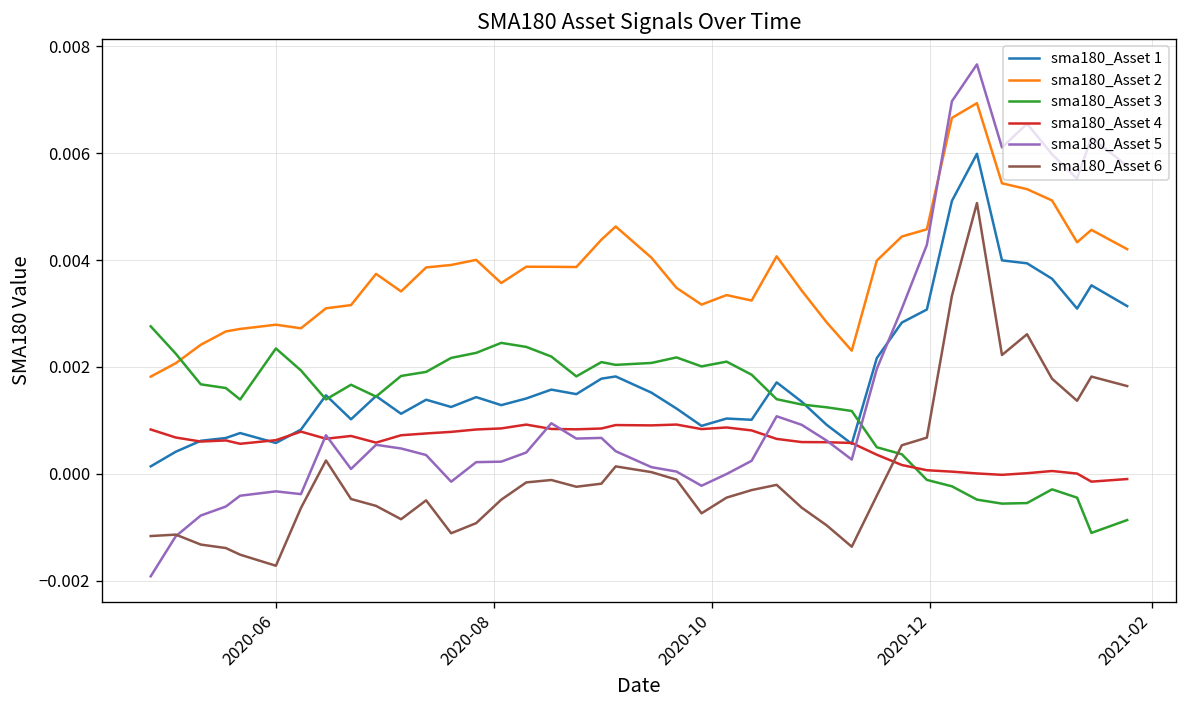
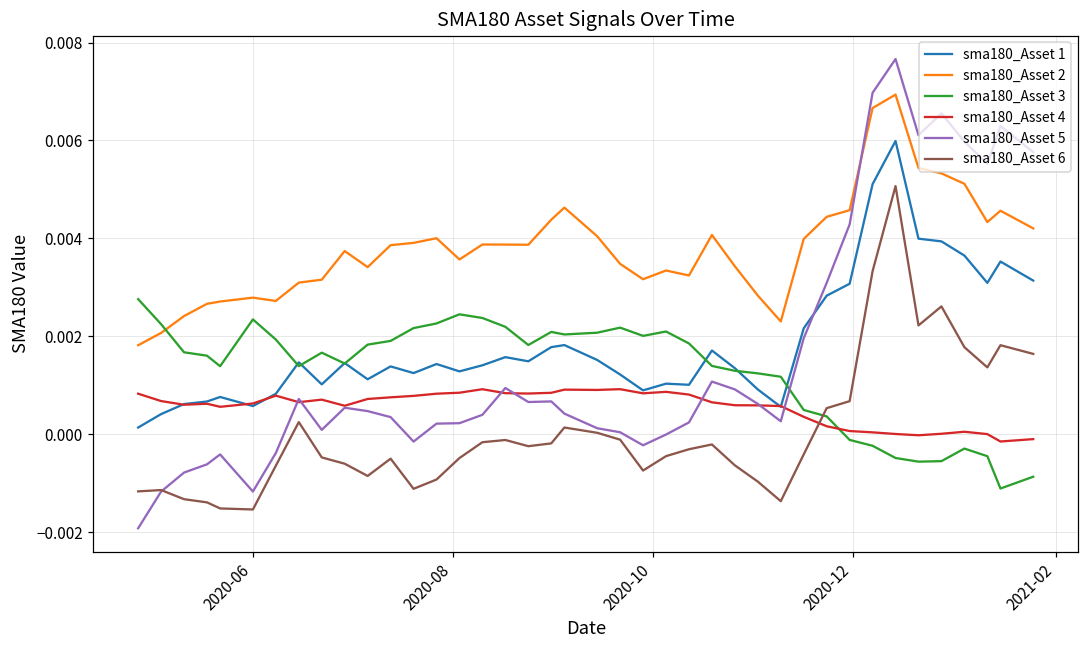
sma180_Asset 5, 2020-06: -0.0003 -> -0.0012
sma180_Asset 6, 2020-06: -0.0017 -> -0.0015
